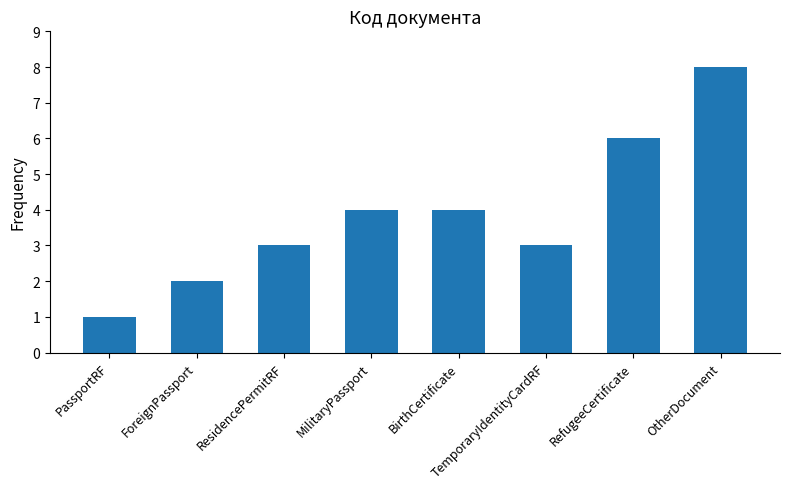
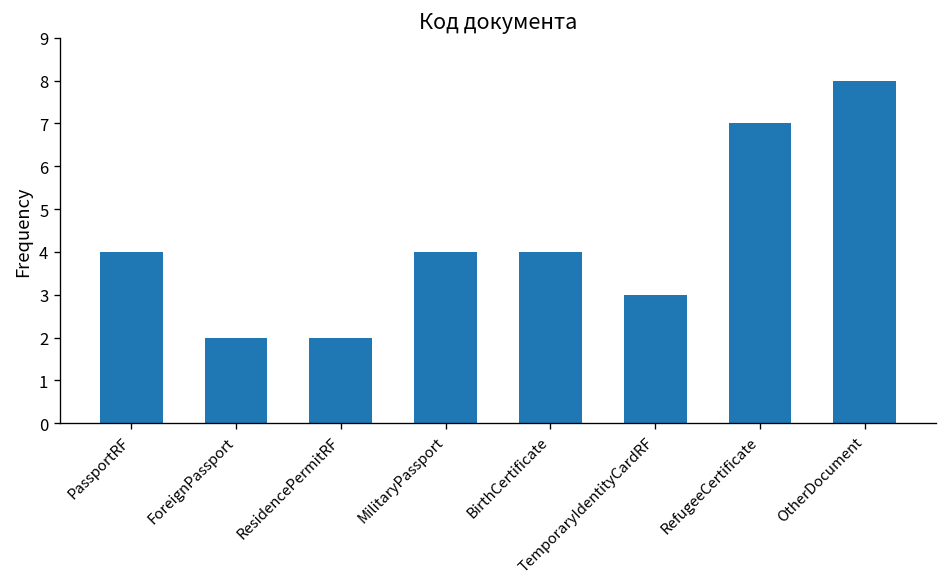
PassportRF: 1 -> 4
ResidencePermitRF: 3 -> 2
RefugeeCertificate: 6 -> 7
